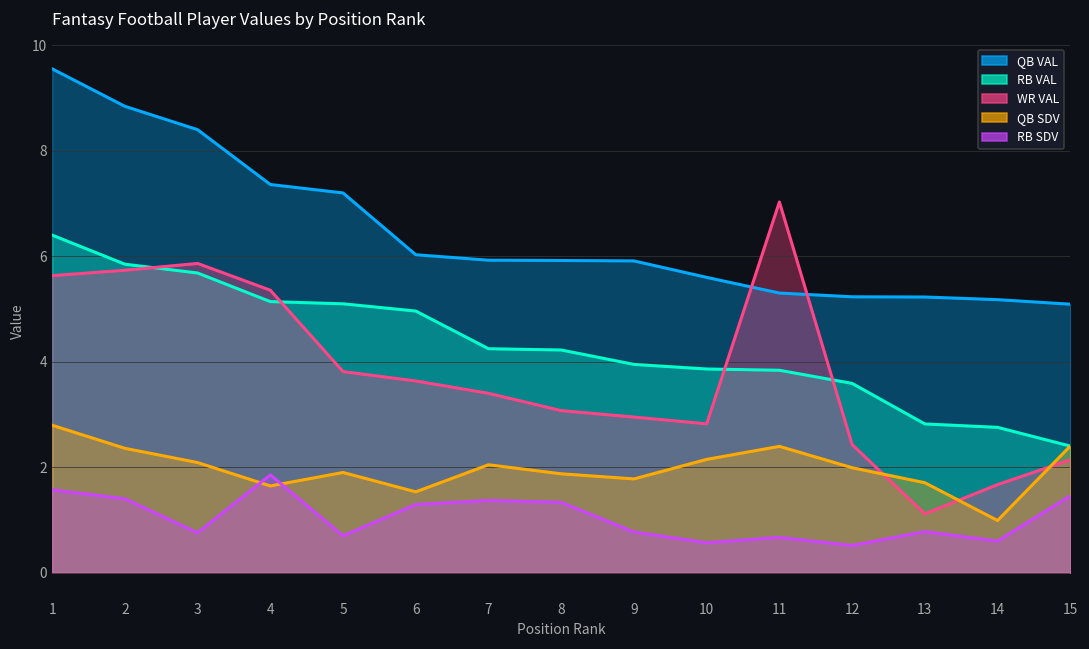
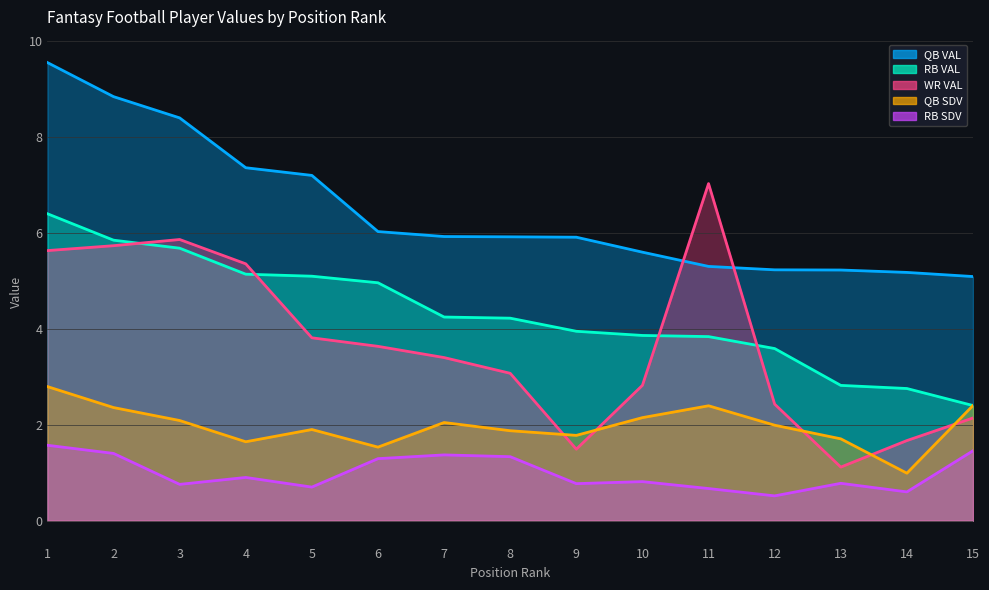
RB SDV, 4: 1.9 -> 0.9
WR VAL, 9: 3.0 -> 1.5
RB SDV, 10: 0.6 -> 0.8
